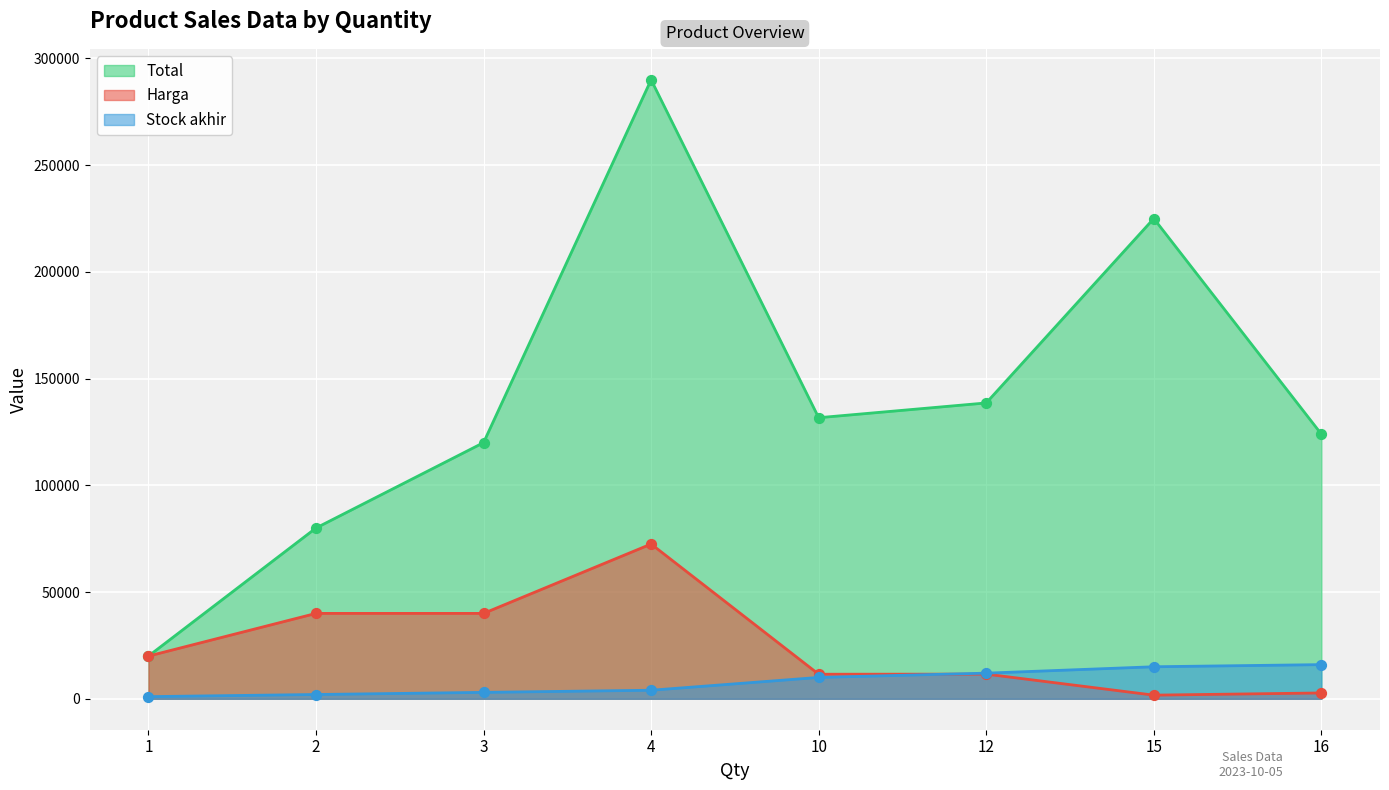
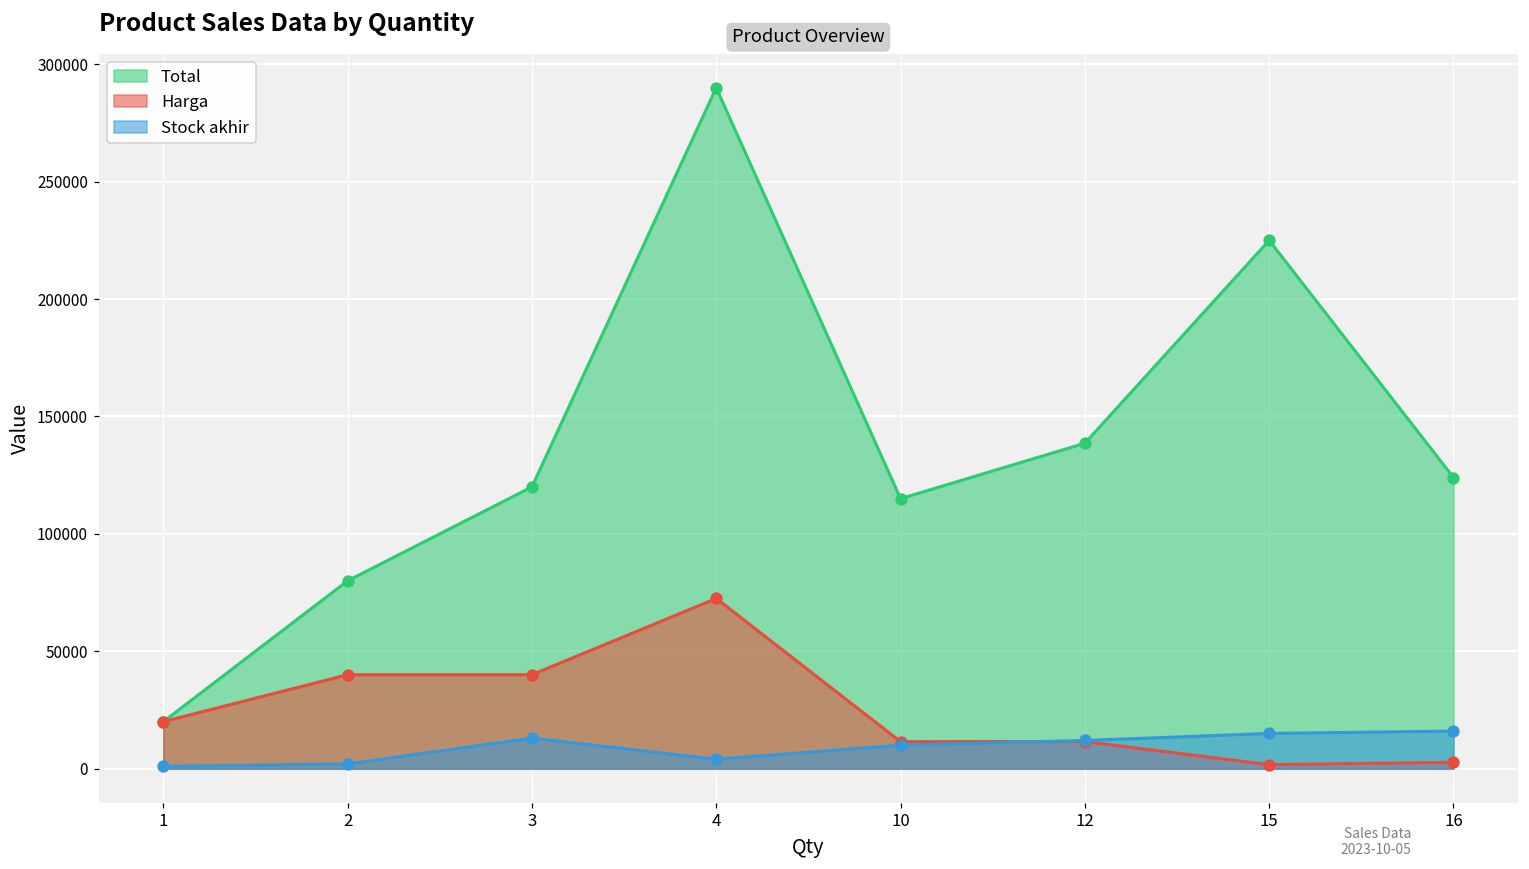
Stock akhir, 3: 3000 -> 13000
Total, 10: 132000 -> 115000
